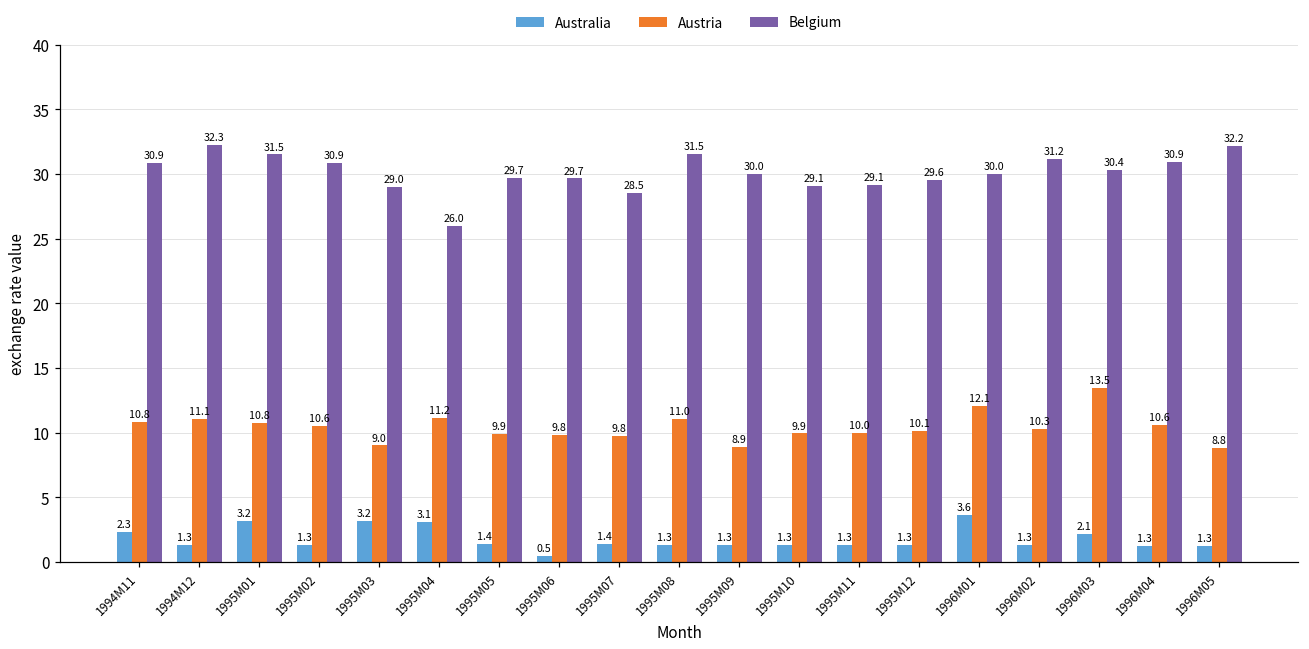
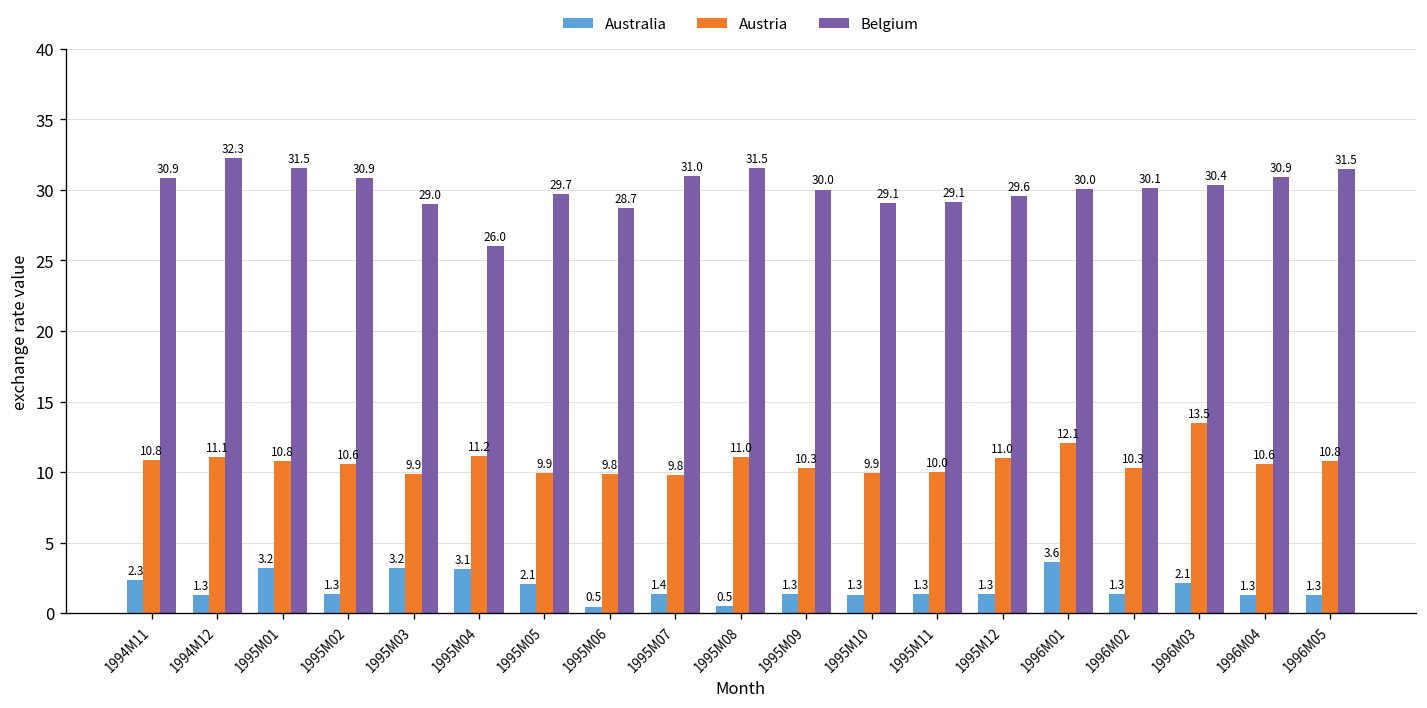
Austria, 1995M03: 9.0 -> 9.9
Australia, 1995M05: 1.4 -> 2.1
Belgium, 1995M06: 29.7 -> 28.7
Belgium, 1995M07: 28.5 -> 31.0
Australia, 1995M08: 1.3 -> 0.5
Austria, 1995M09: 8.9 -> 10.3
Austria, 1995M12: 10.1 -> 11.0
Belgium, 1996M02: 31.2 -> 30.1
Austria, 1996M05: 8.8 -> 10.8
Belgium, 1996M05: 32.2 -> 31.5
